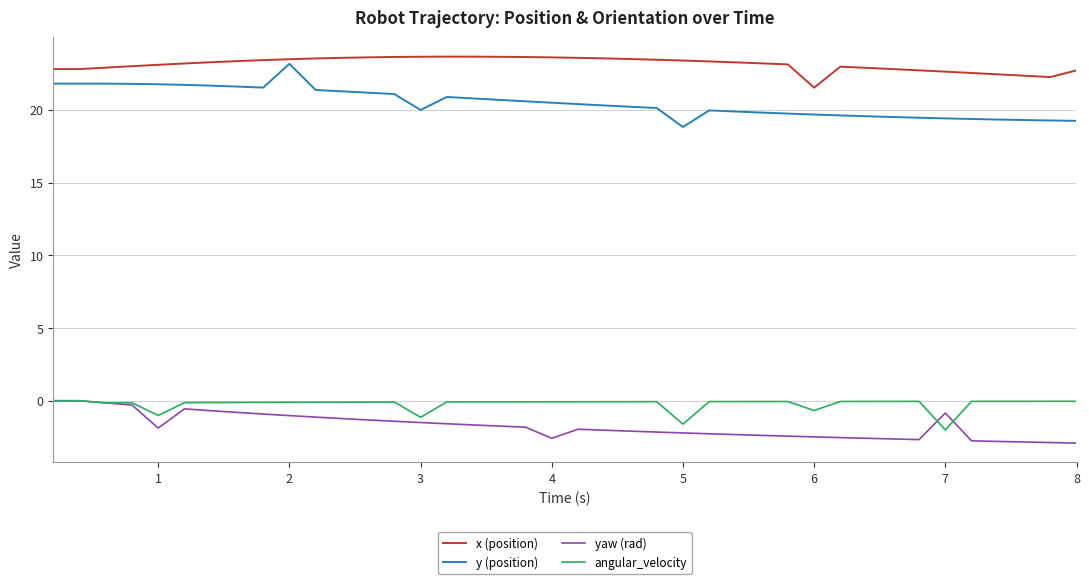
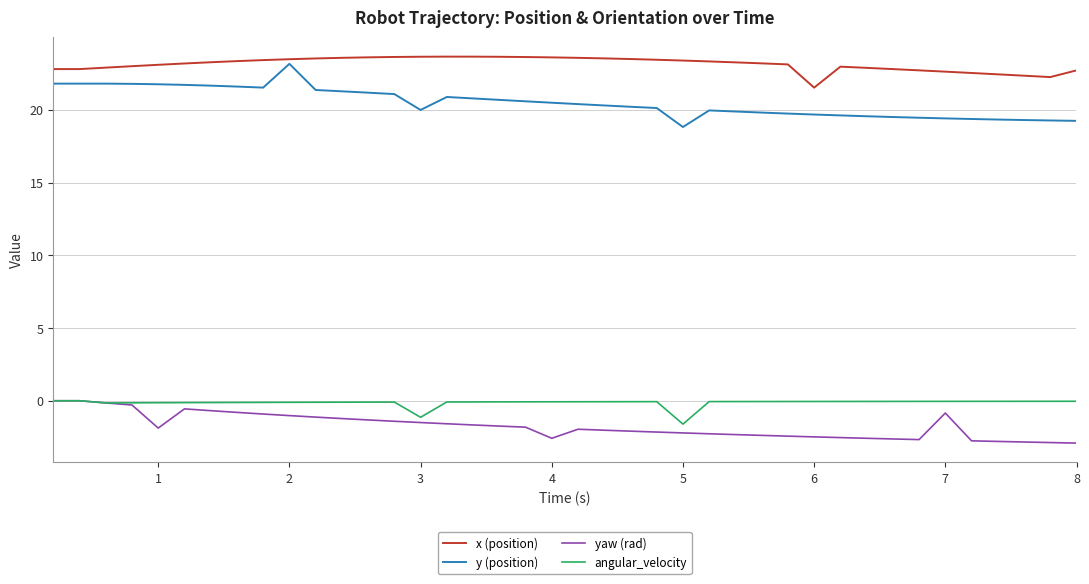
angular_velocity, 1: -1.0 -> -0.1
angular_velocity, 6: -0.7 -> -0.1
angular_velocity, 7: -2.0 -> 0.0
